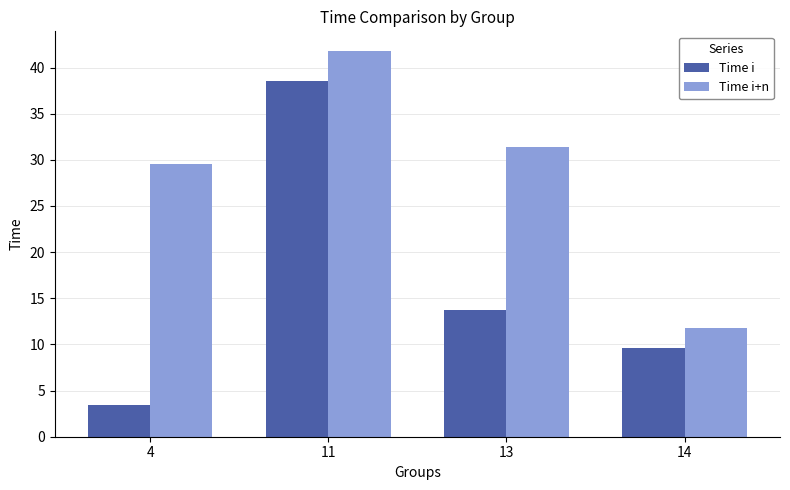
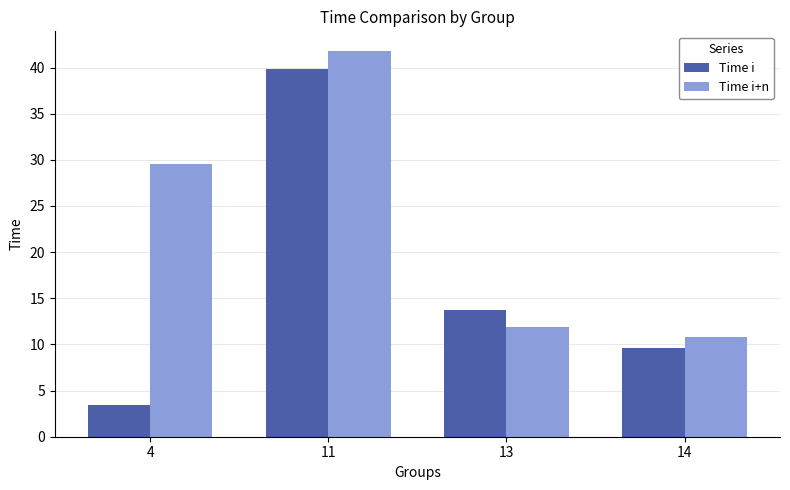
Time i, 11: 39 -> 40
Time i+n, 13: 31 -> 12
Time i+n, 14: 12 -> 11
